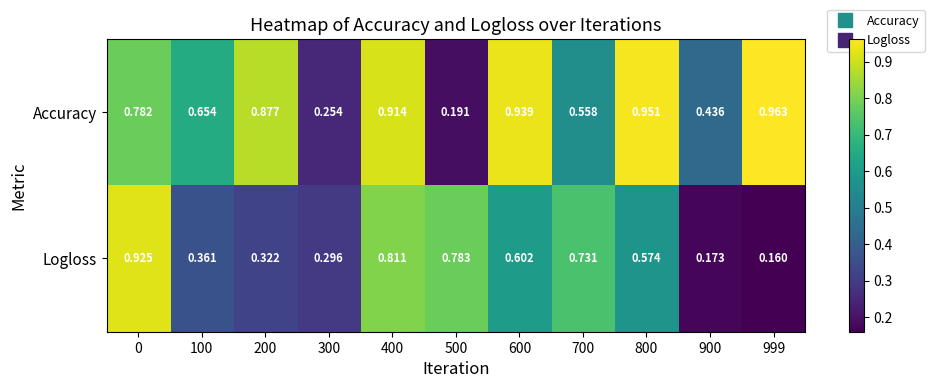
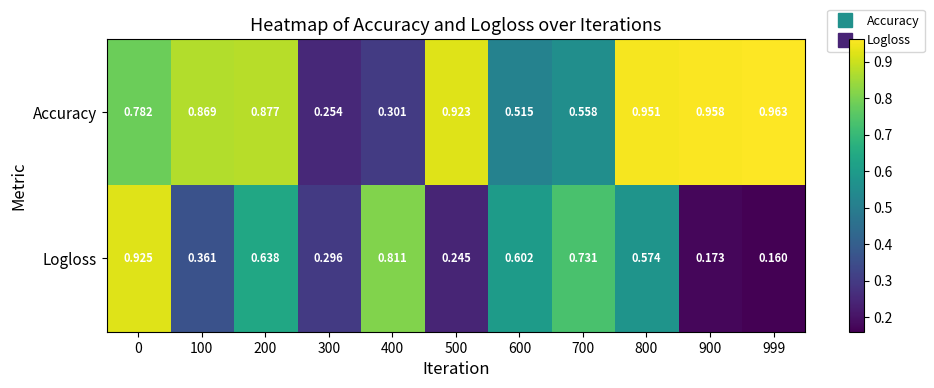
Accuracy, 100: 0.654 -> 0.869
Accuracy, 400: 0.914 -> 0.301
Accuracy, 500: 0.191 -> 0.923
Accuracy, 600: 0.939 -> 0.515
Accuracy, 900: 0.436 -> 0.958
Logloss, 200: 0.322 -> 0.638
Logloss, 500: 0.783 -> 0.245
